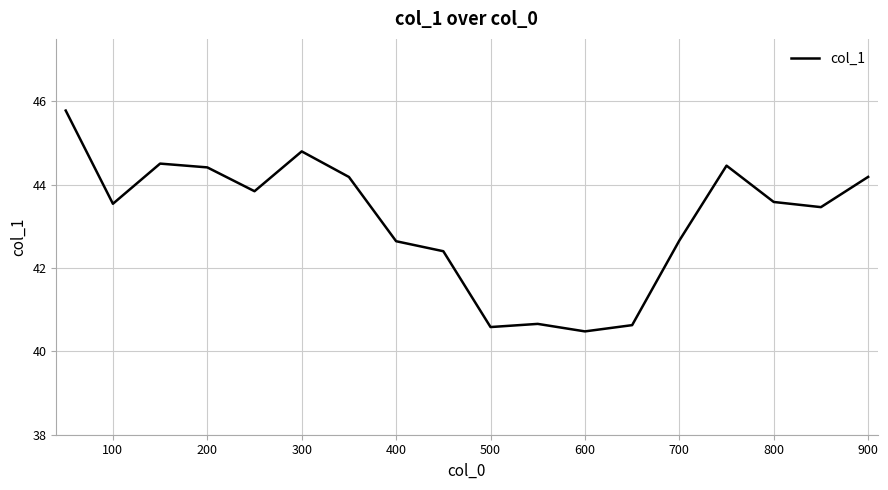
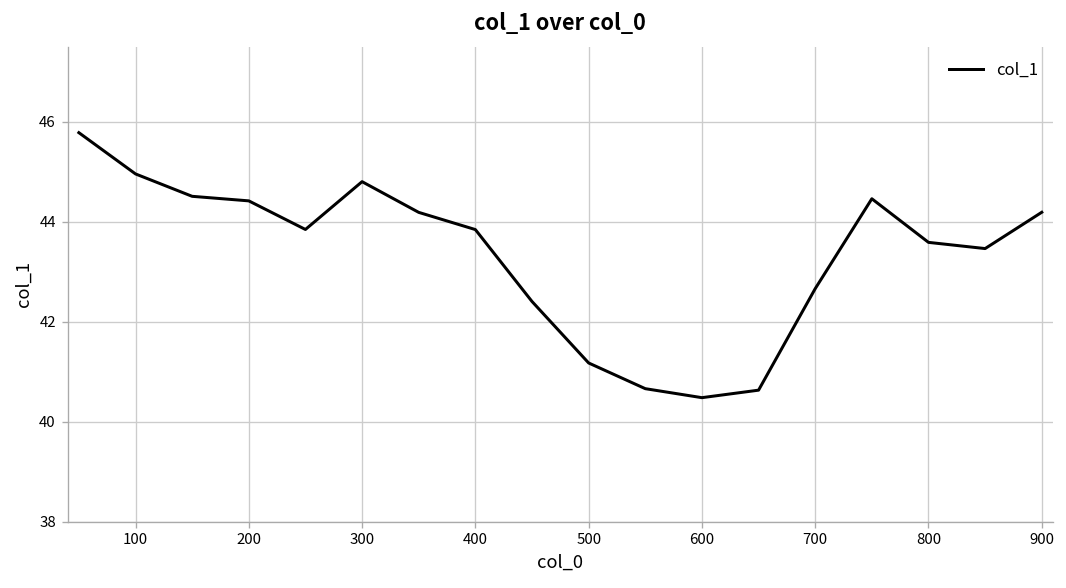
100: 43.5 -> 45.0
400: 42.6 -> 43.8
500: 40.6 -> 41.2
